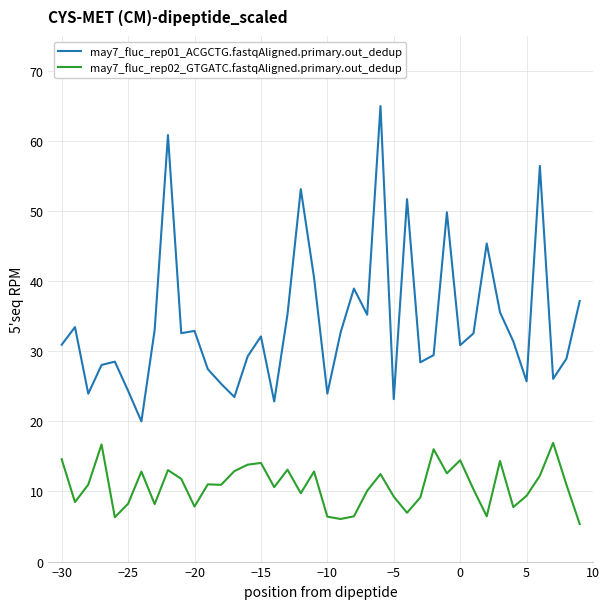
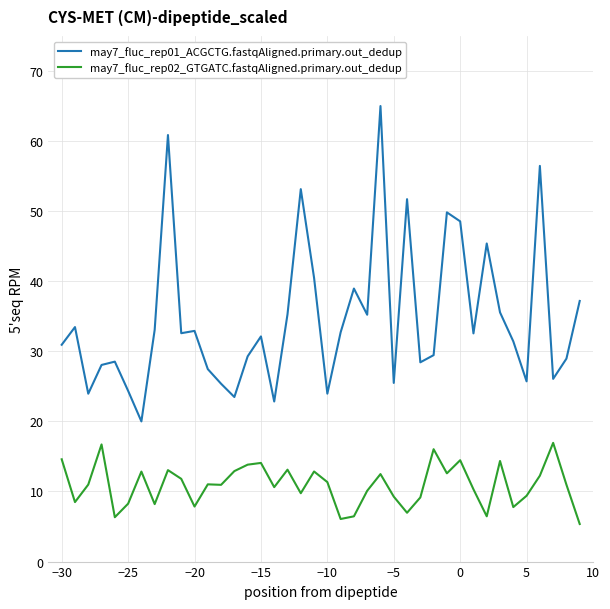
may7_fluc_rep02_GTGATC.fastqAligned.primary.out_dedup, −10: 6 -> 11
may7_fluc_rep01_ACGCTG.fastqAligned.primary.out_dedup, −5: 23 -> 25
may7_fluc_rep01_ACGCTG.fastqAligned.primary.out_dedup, 0: 31 -> 49
